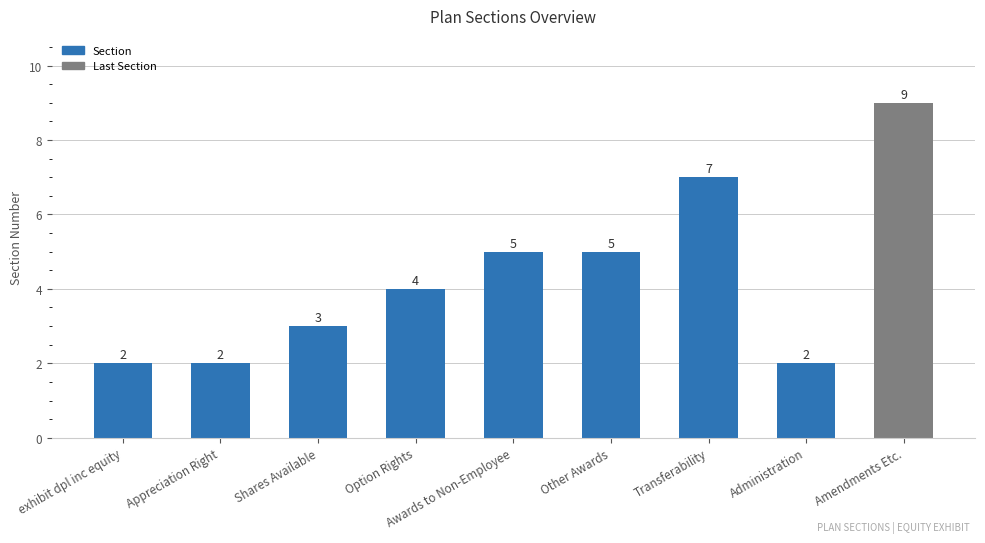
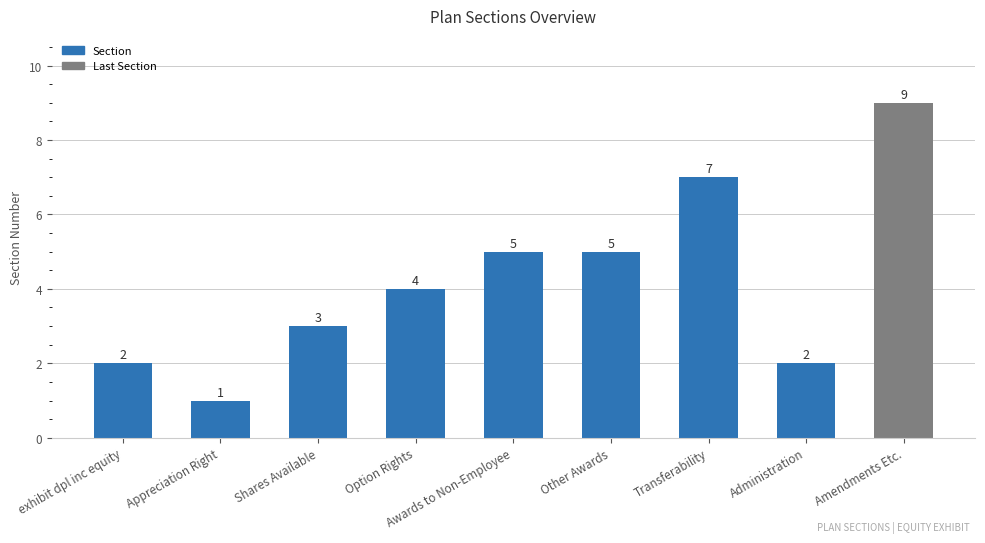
Appreciation Right: 2 -> 1
